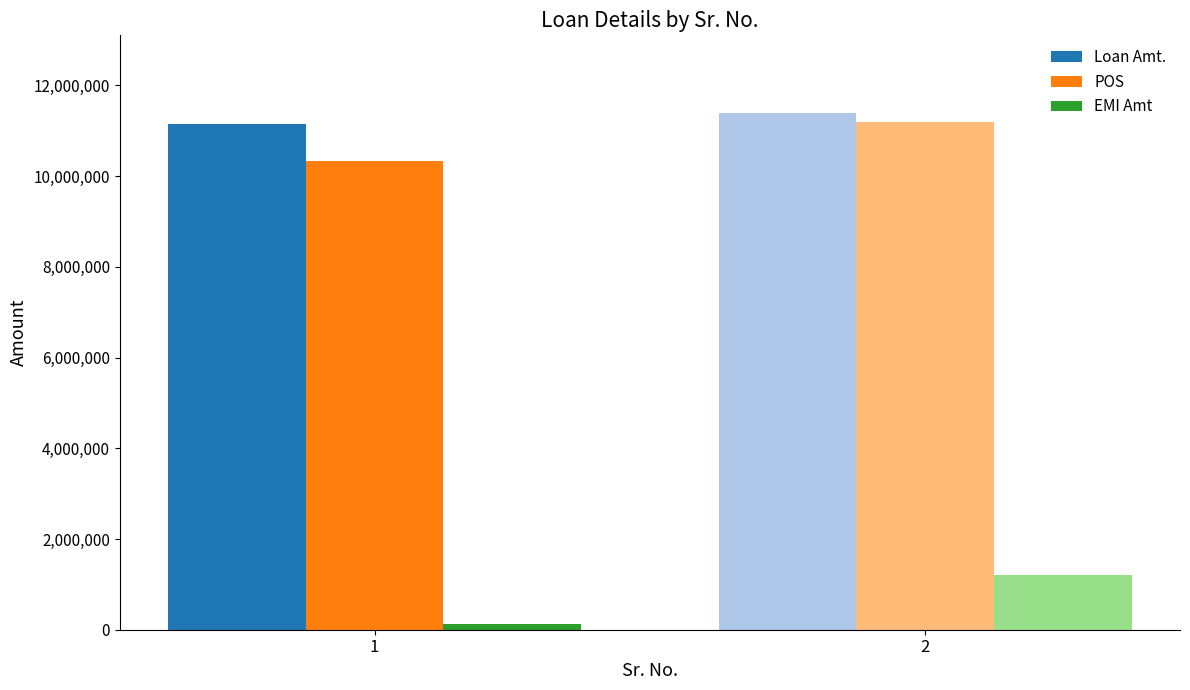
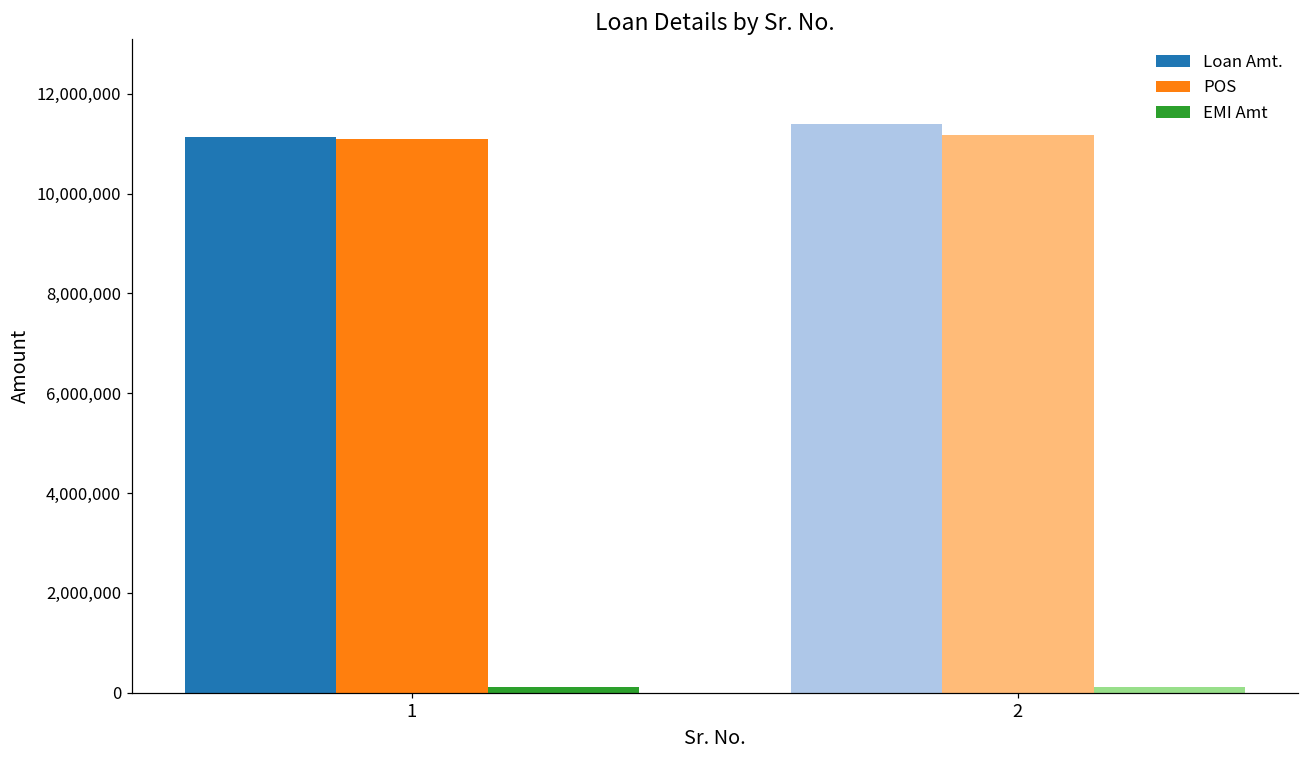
POS, 1: 10,300,000 -> 11,100,000
EMI Amt, 2: 1,200,000 -> 100,000
